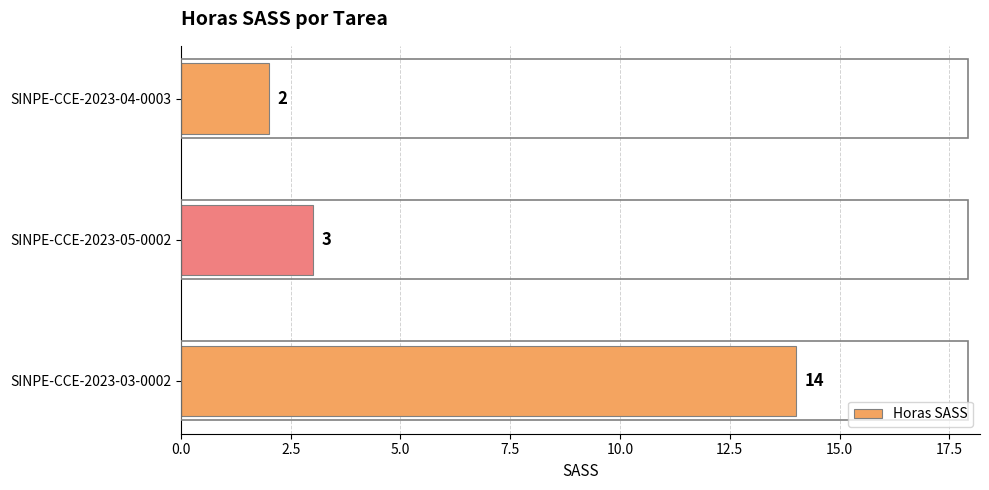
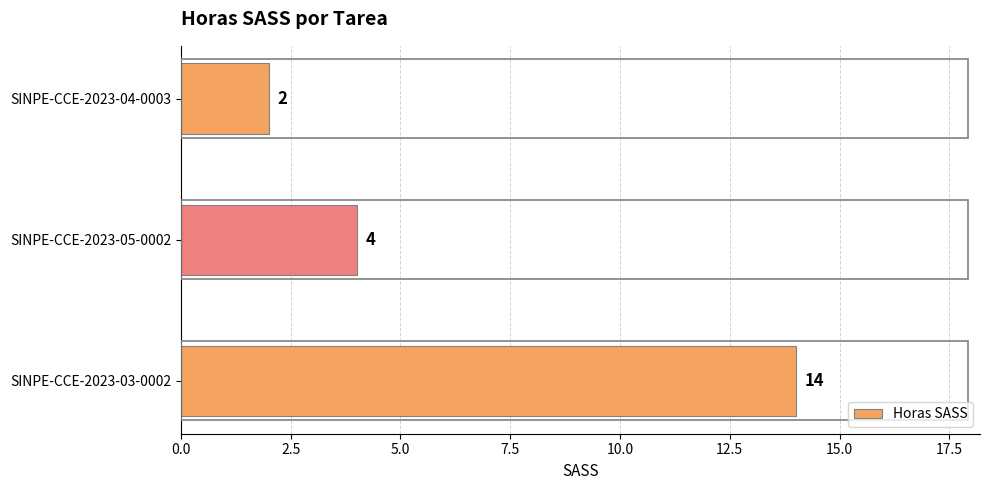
SINPE-CCE-2023-05-0002: 3 -> 4
